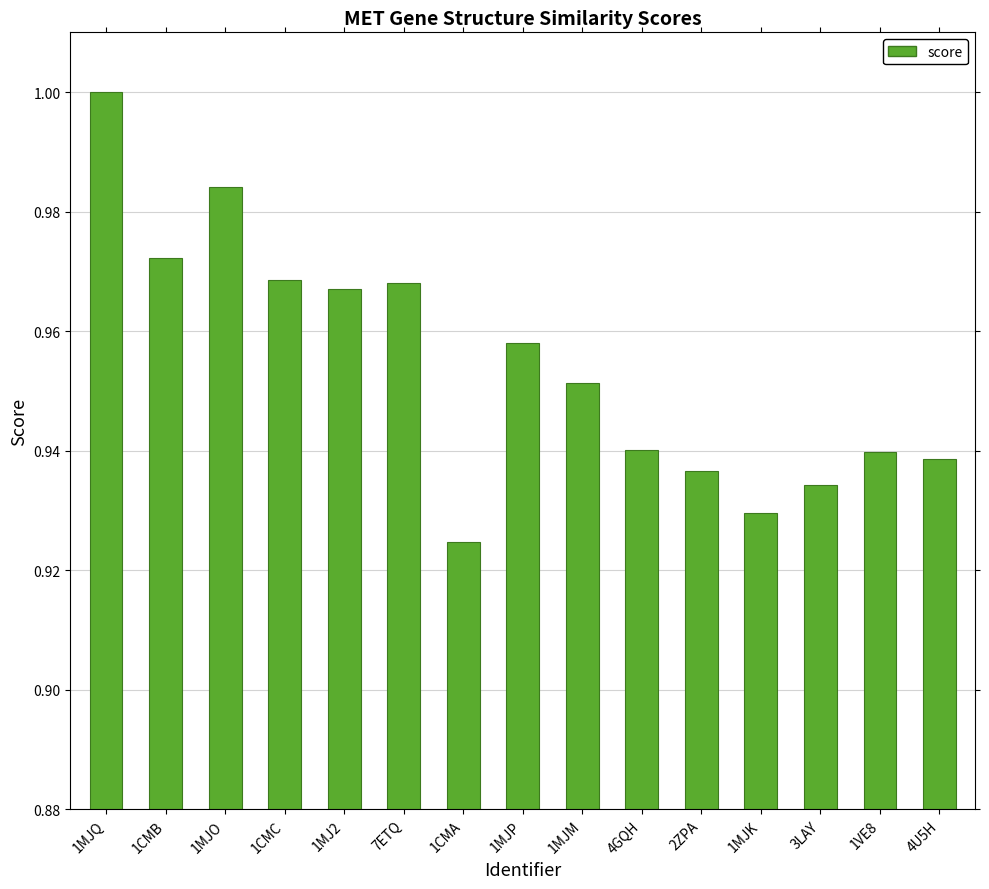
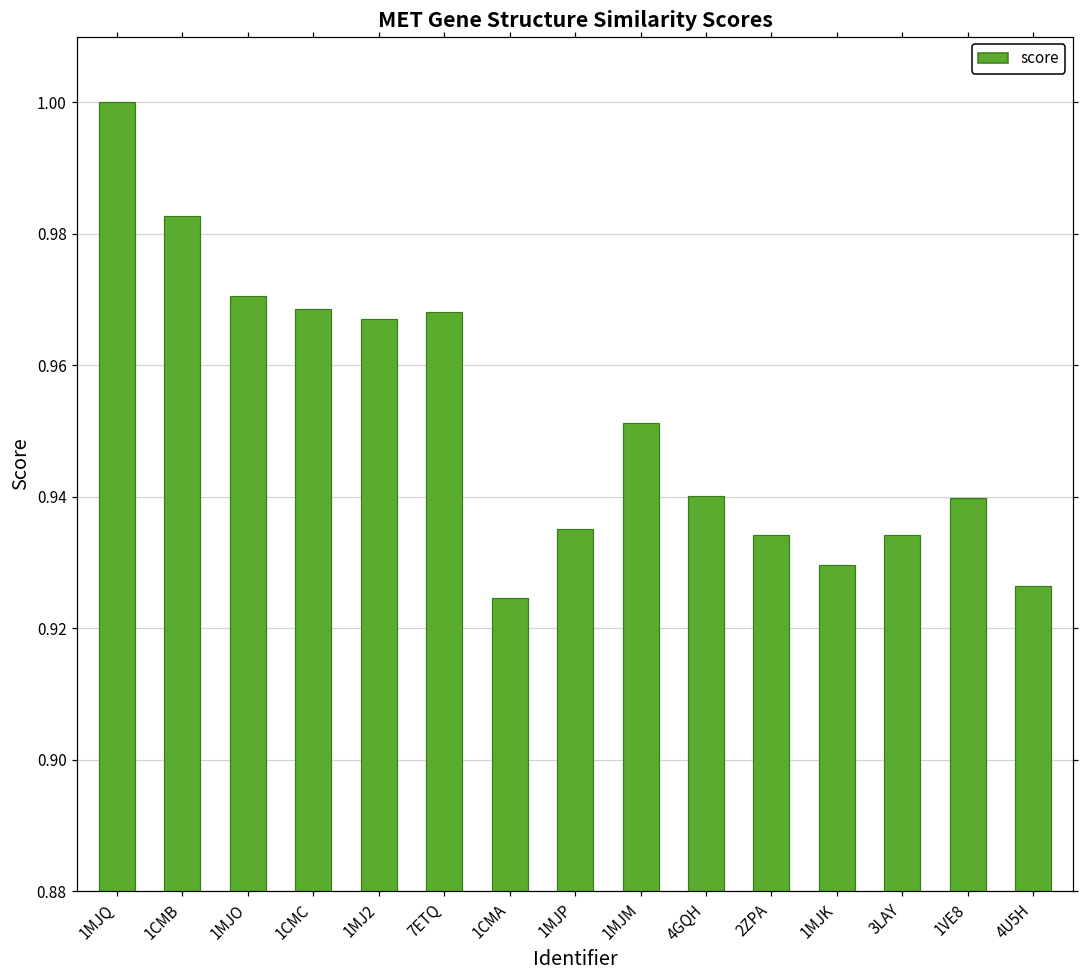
1CMB: 0.972 -> 0.983
1MJO: 0.984 -> 0.971
1MJP: 0.958 -> 0.935
2ZPA: 0.937 -> 0.934
4U5H: 0.939 -> 0.926
